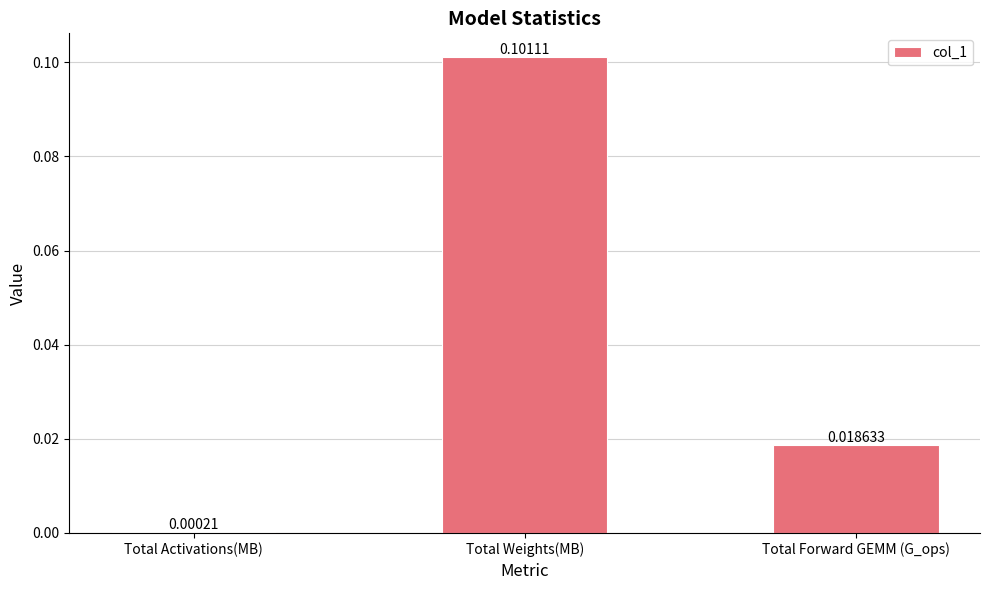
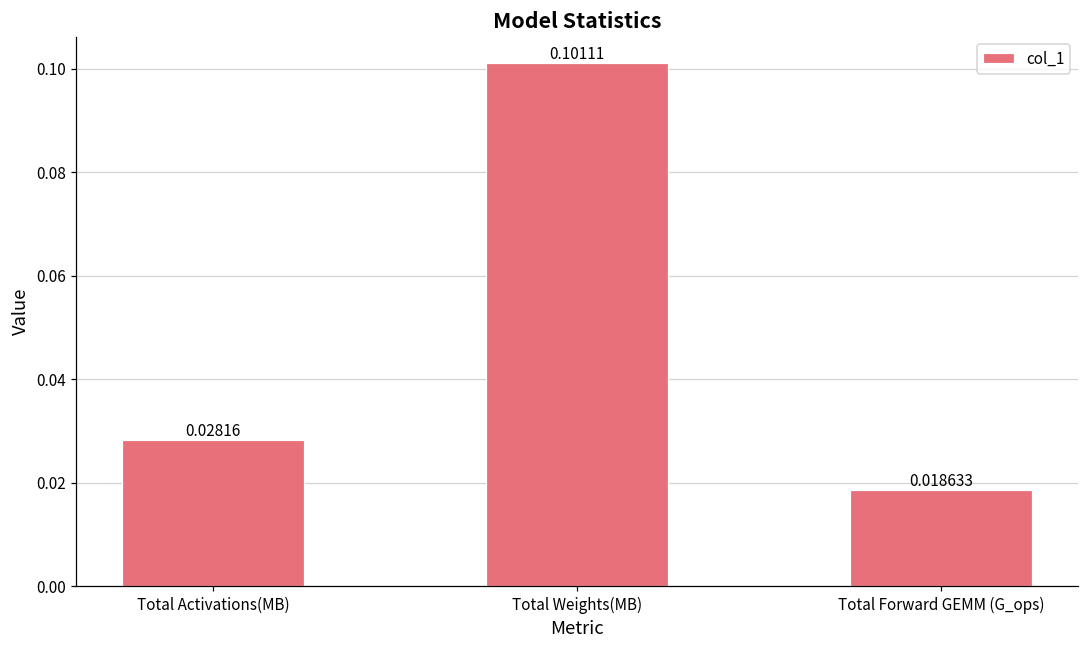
Total Activations(MB): 0.00021 -> 0.02816
